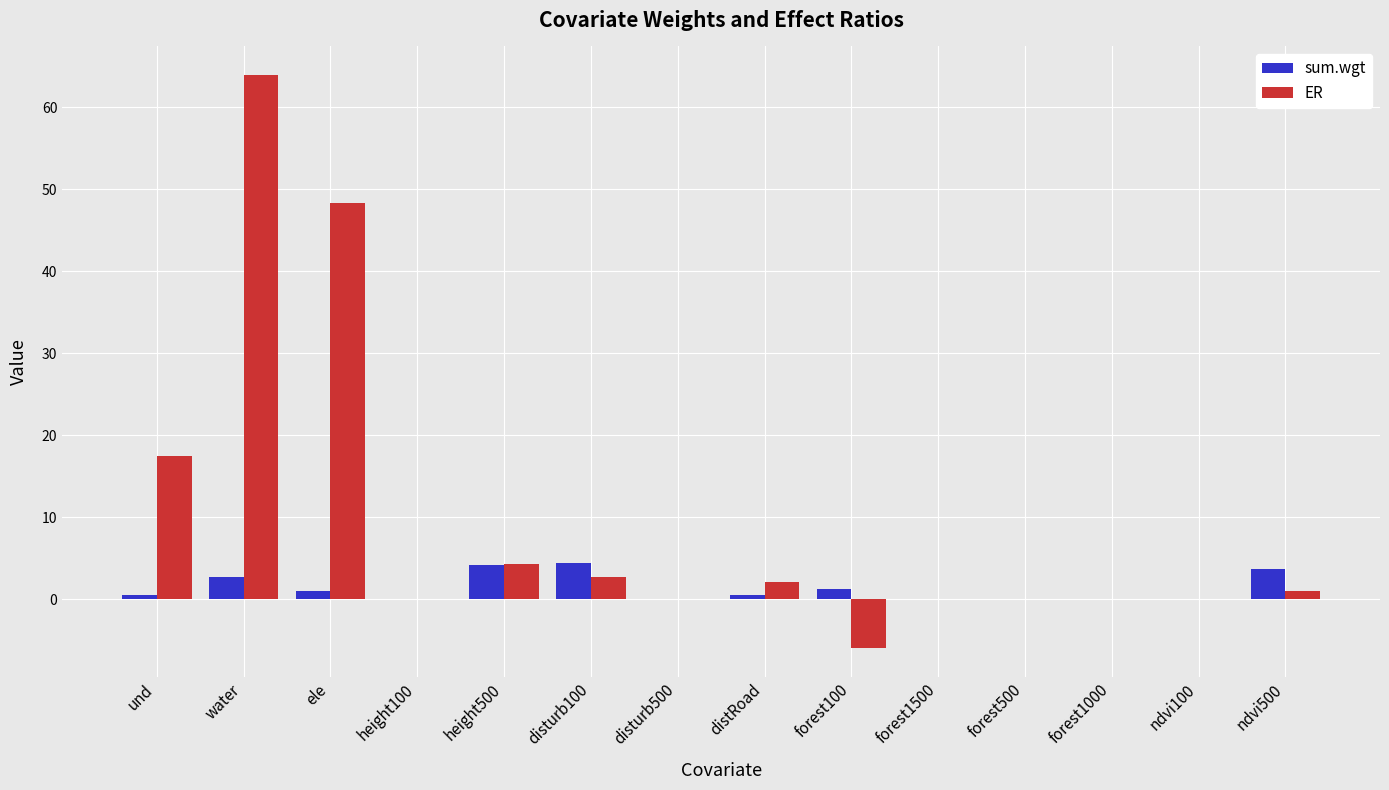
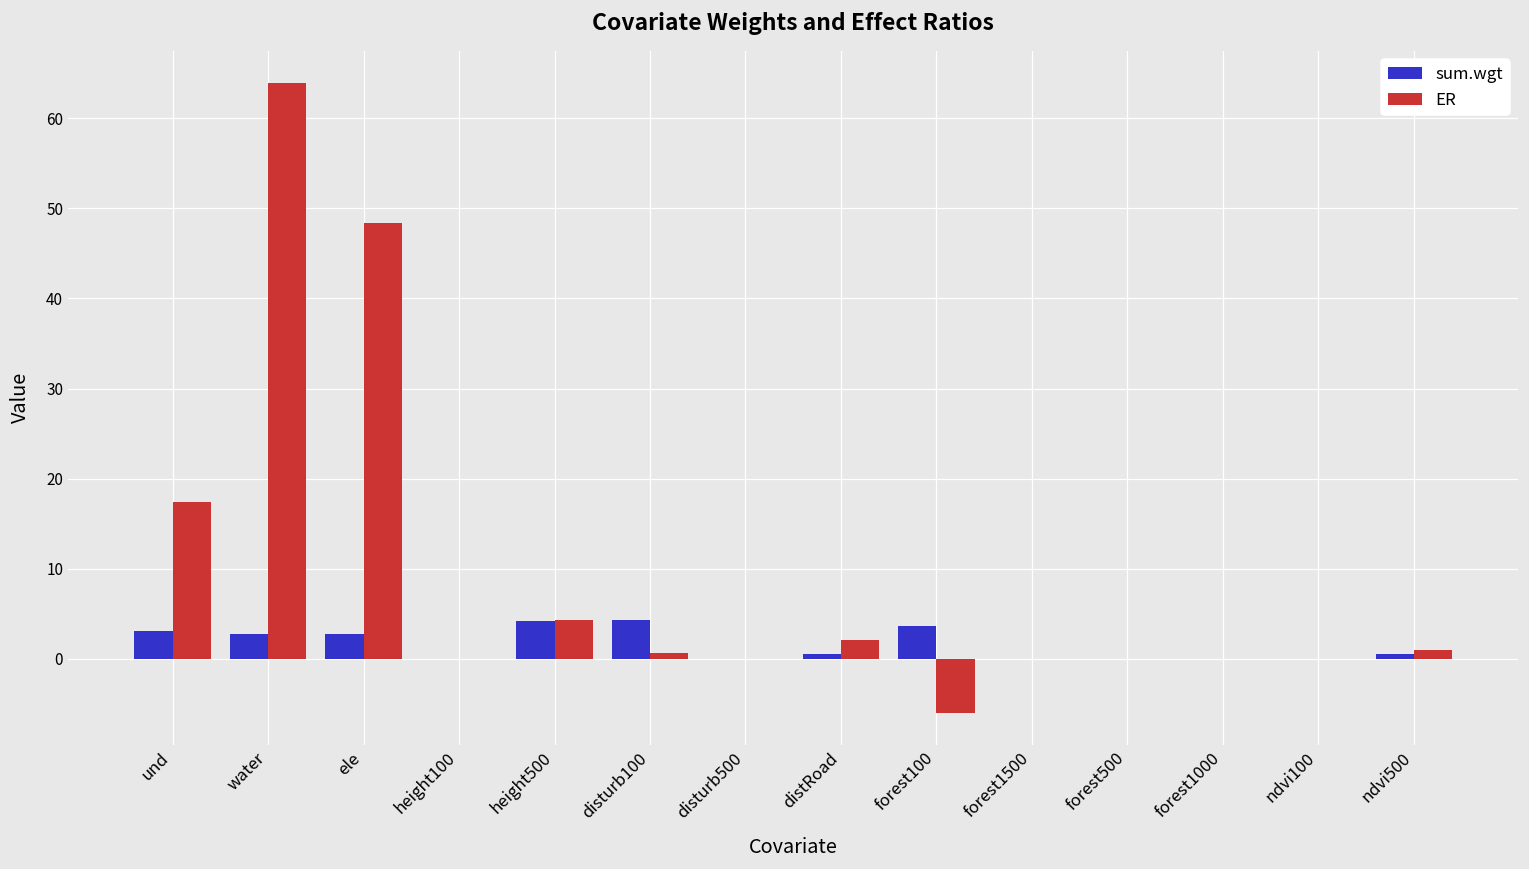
sum.wgt, und: 0 -> 3
sum.wgt, ele: 1 -> 3
ER, disturb100: 3 -> 1
sum.wgt, forest100: 1 -> 4
sum.wgt, ndvi500: 4 -> 1
